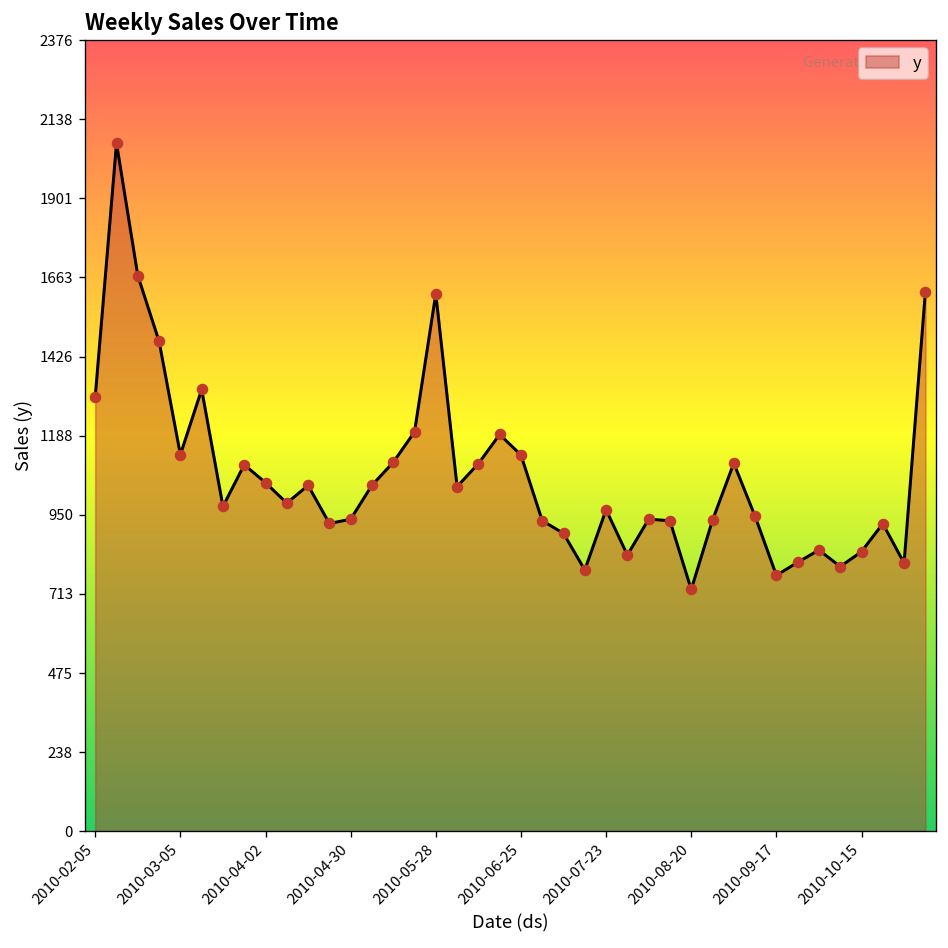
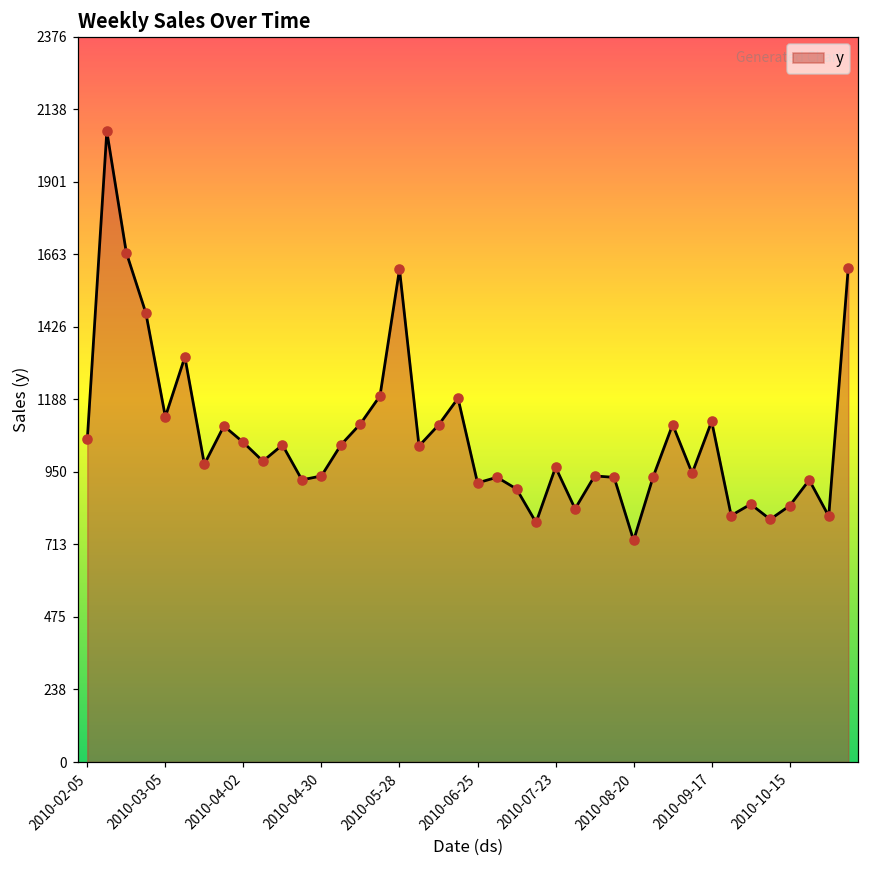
2010-02-05: 1310 -> 1060
2010-06-25: 1130 -> 910
2010-09-17: 770 -> 1120
